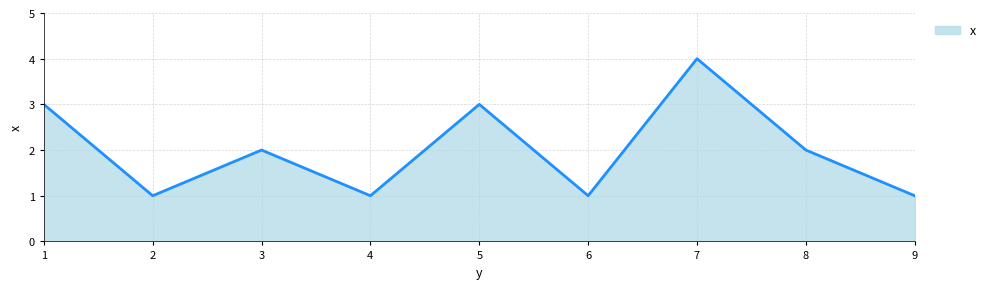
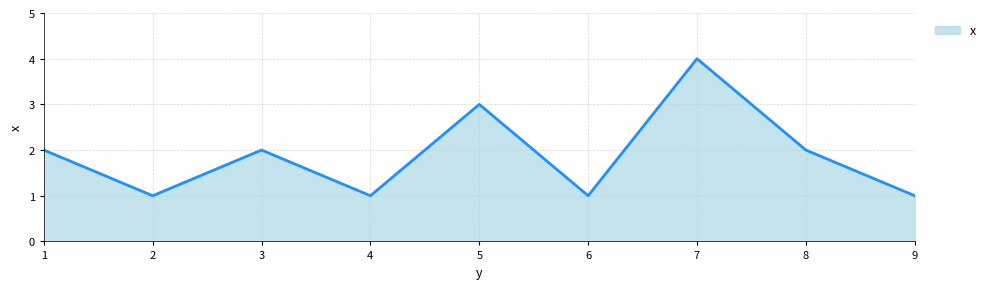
1: 3 -> 2
